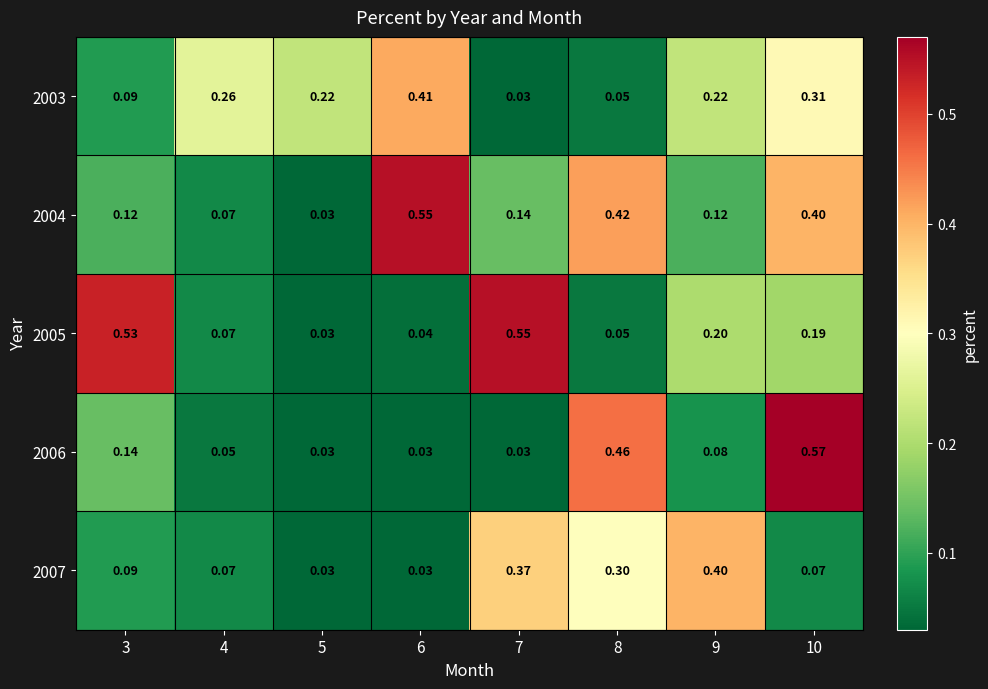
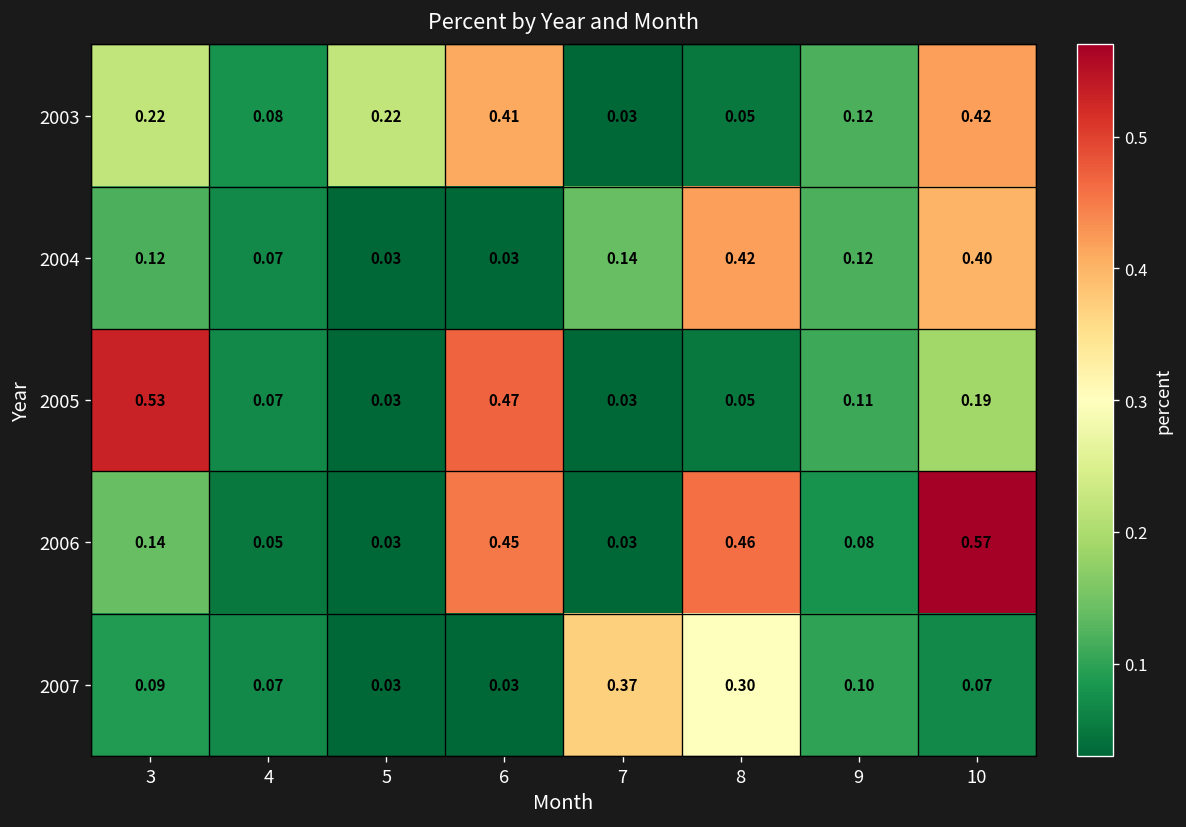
2003, 3: 0.09 -> 0.22
2003, 4: 0.26 -> 0.08
2003, 9: 0.22 -> 0.12
2003, 10: 0.31 -> 0.42
2004, 6: 0.55 -> 0.03
2005, 6: 0.04 -> 0.47
2005, 7: 0.55 -> 0.03
2005, 9: 0.20 -> 0.11
2006, 6: 0.03 -> 0.45
2007, 9: 0.40 -> 0.10
